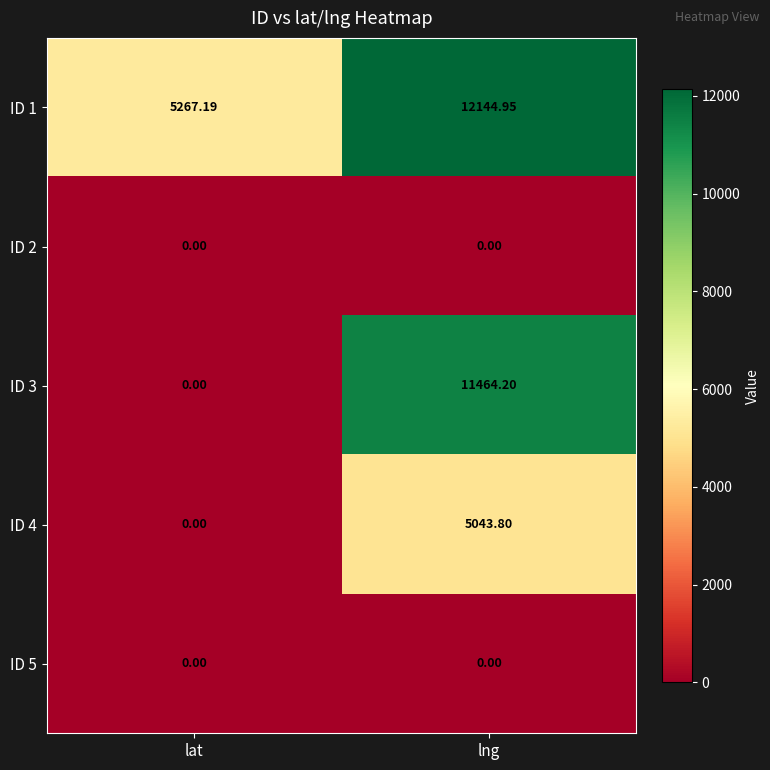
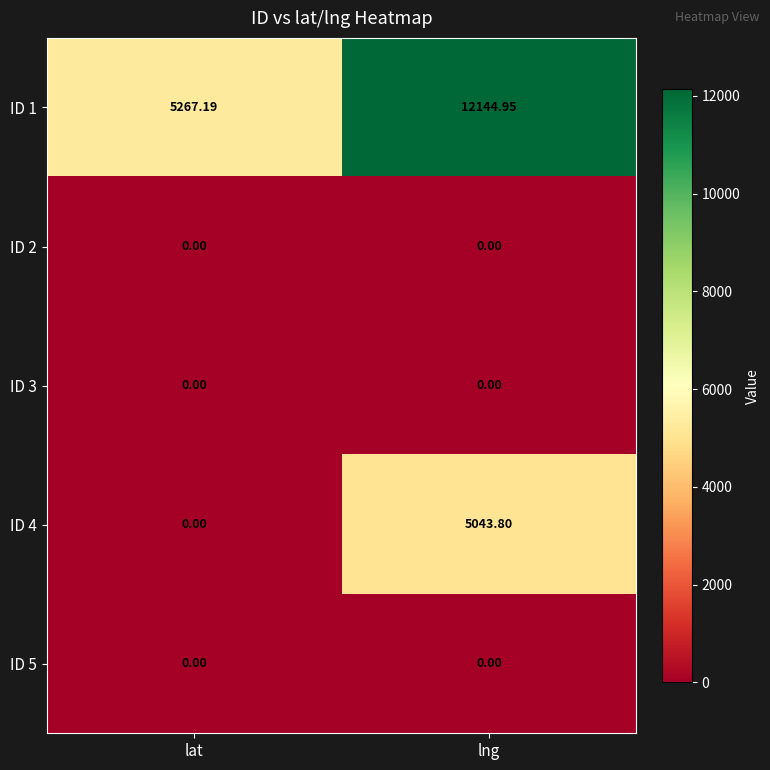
ID 3, lng: 11464.20 -> 0.00
